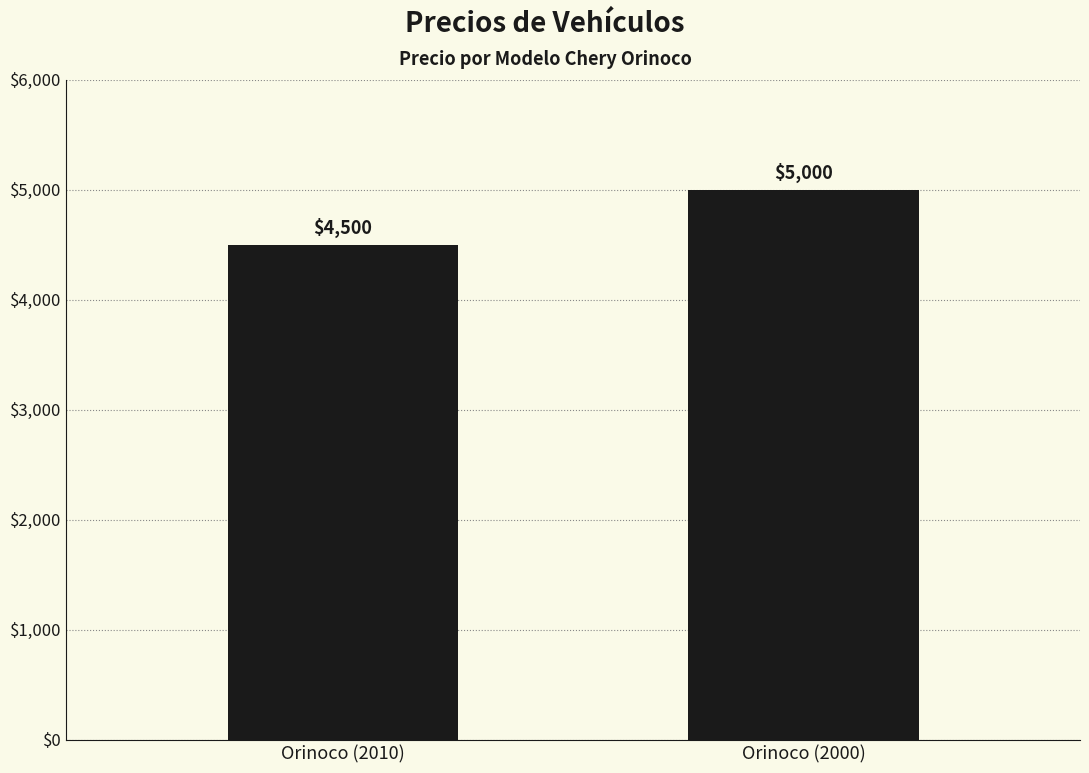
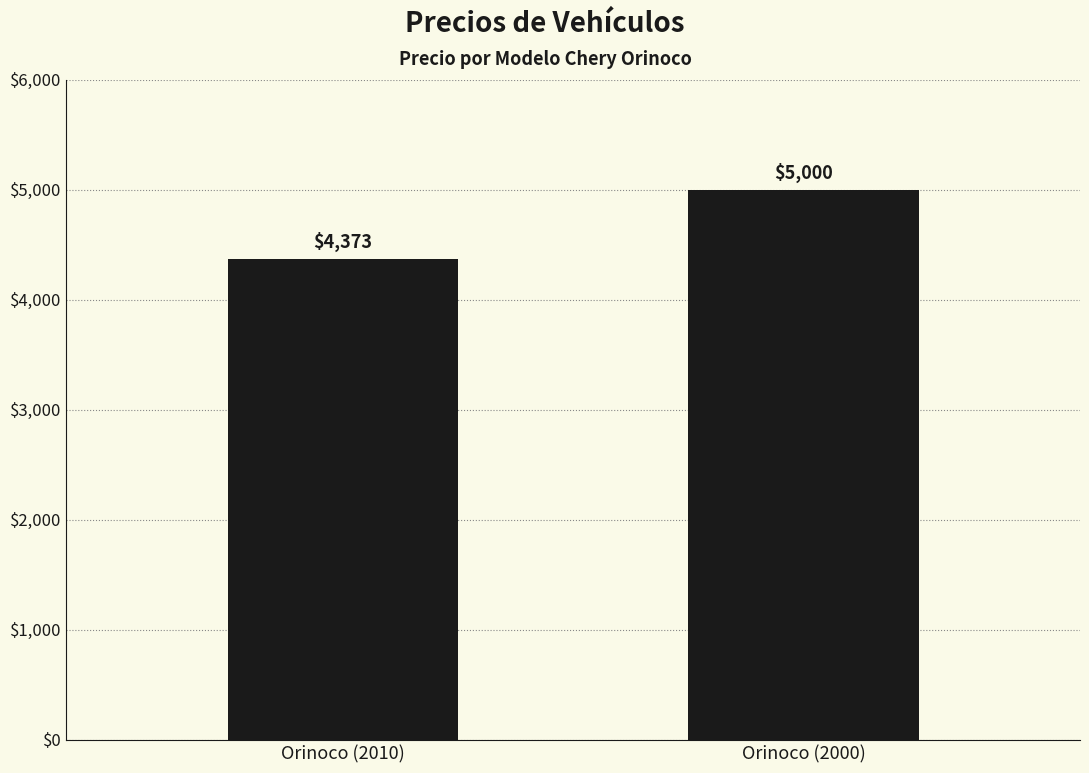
Orinoco (2010): $4,500 -> $4,373
